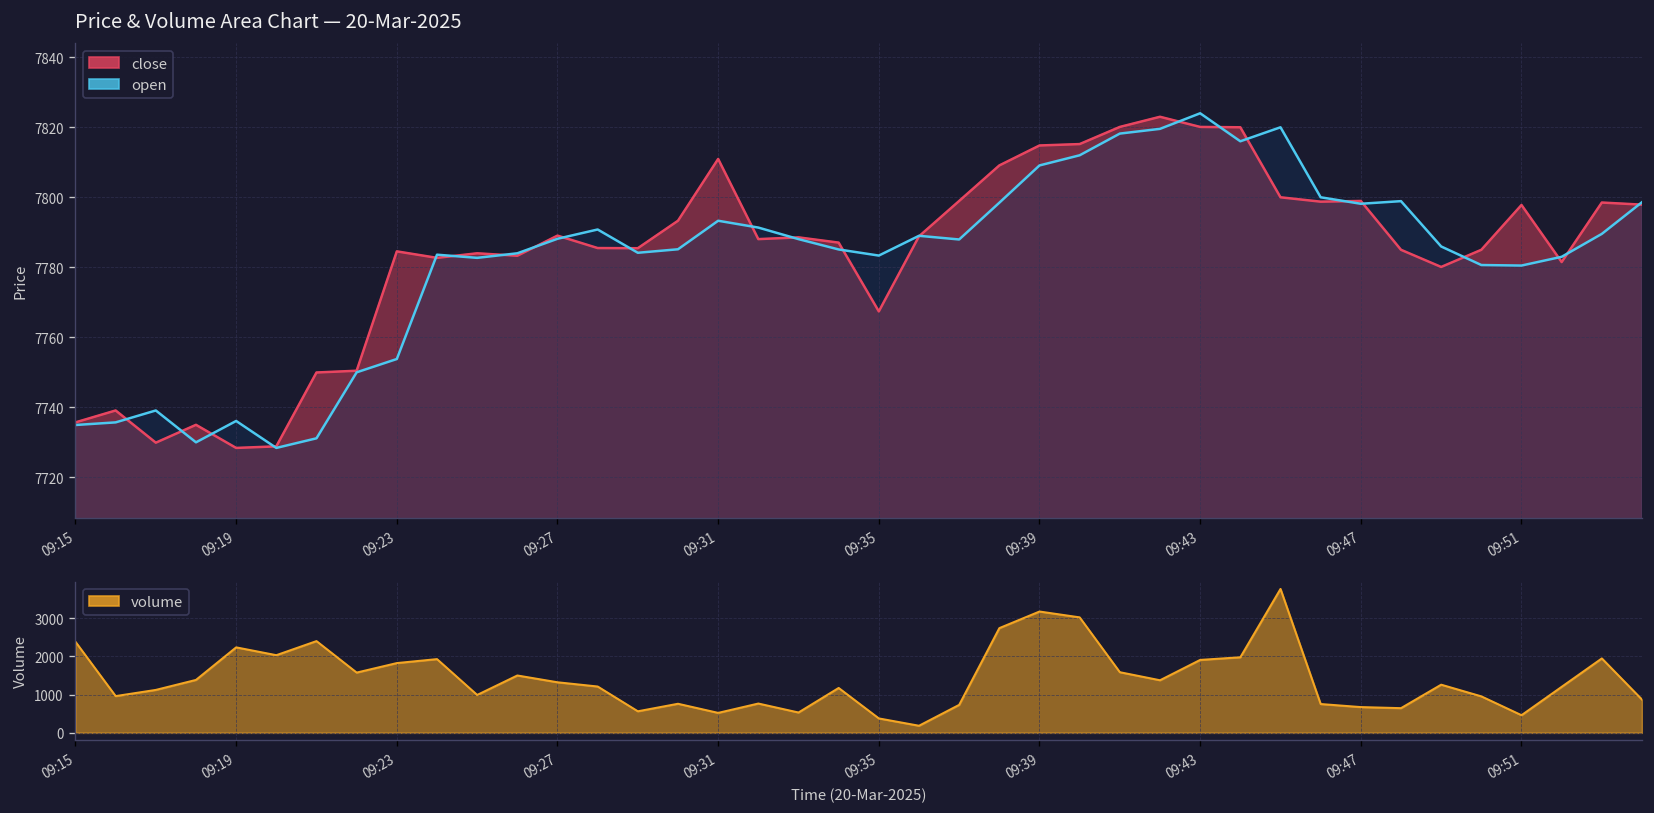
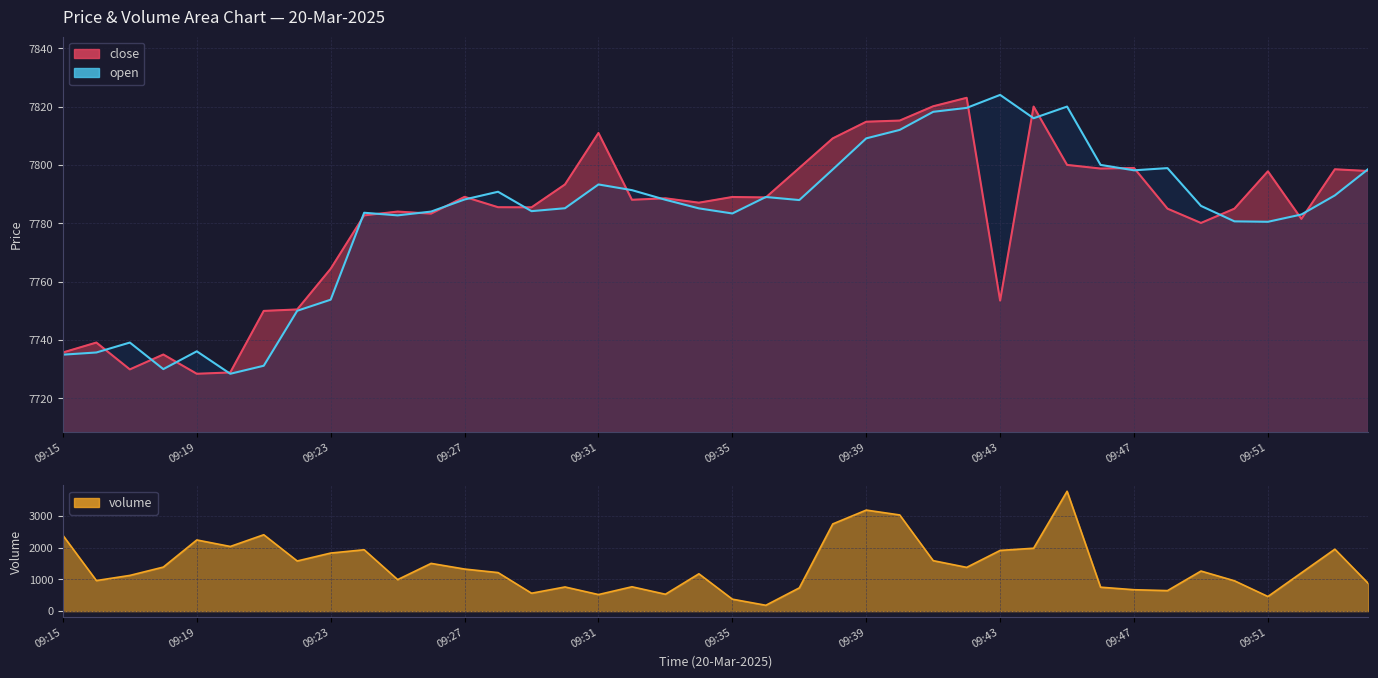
Price & Volume Area Chart — 20-Mar-2025, close, 09:23: 7785 -> 7764
Price & Volume Area Chart — 20-Mar-2025, close, 09:35: 7767 -> 7789
Price & Volume Area Chart — 20-Mar-2025, close, 09:43: 7820 -> 7754
